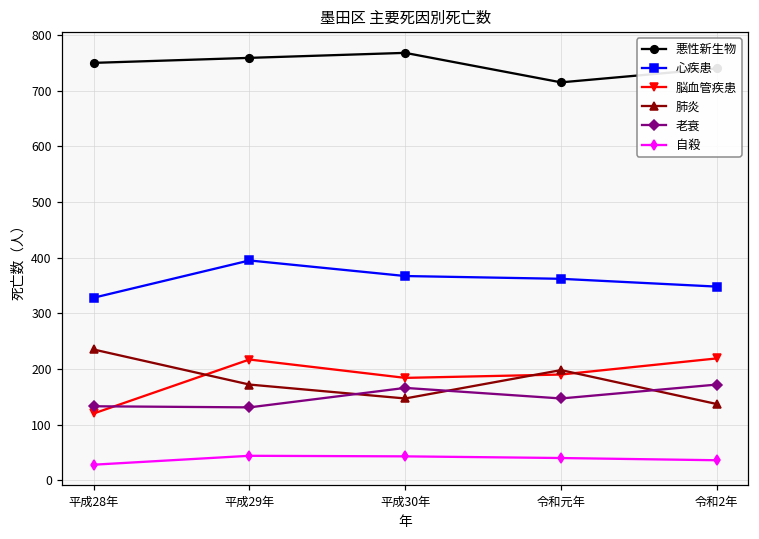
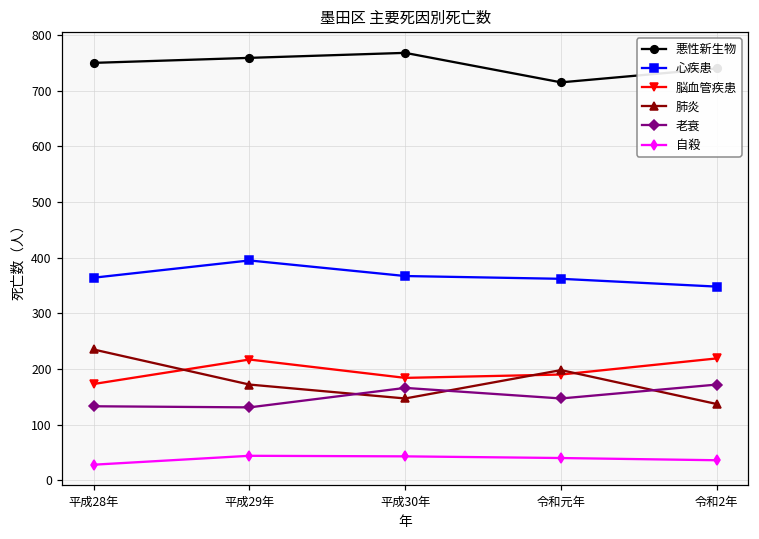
心疾患, 平成28年: 330 -> 360
脳血管疾患, 平成28年: 120 -> 170
